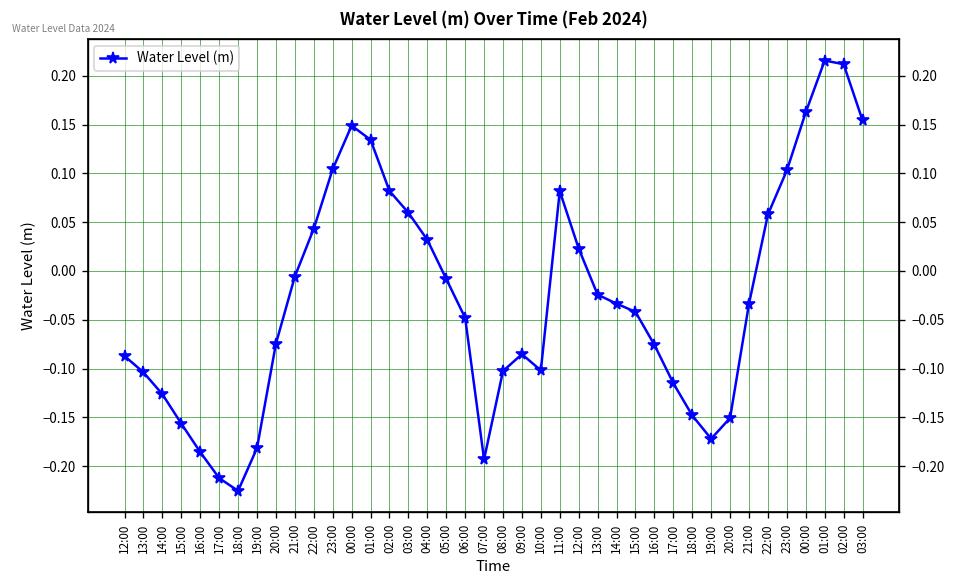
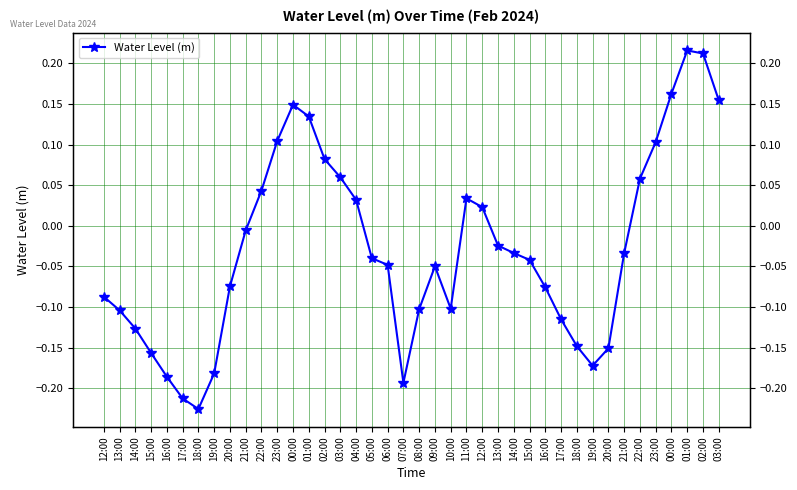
05:00: -0.01 -> -0.04
09:00: -0.09 -> -0.05
11:00: 0.08 -> 0.03
